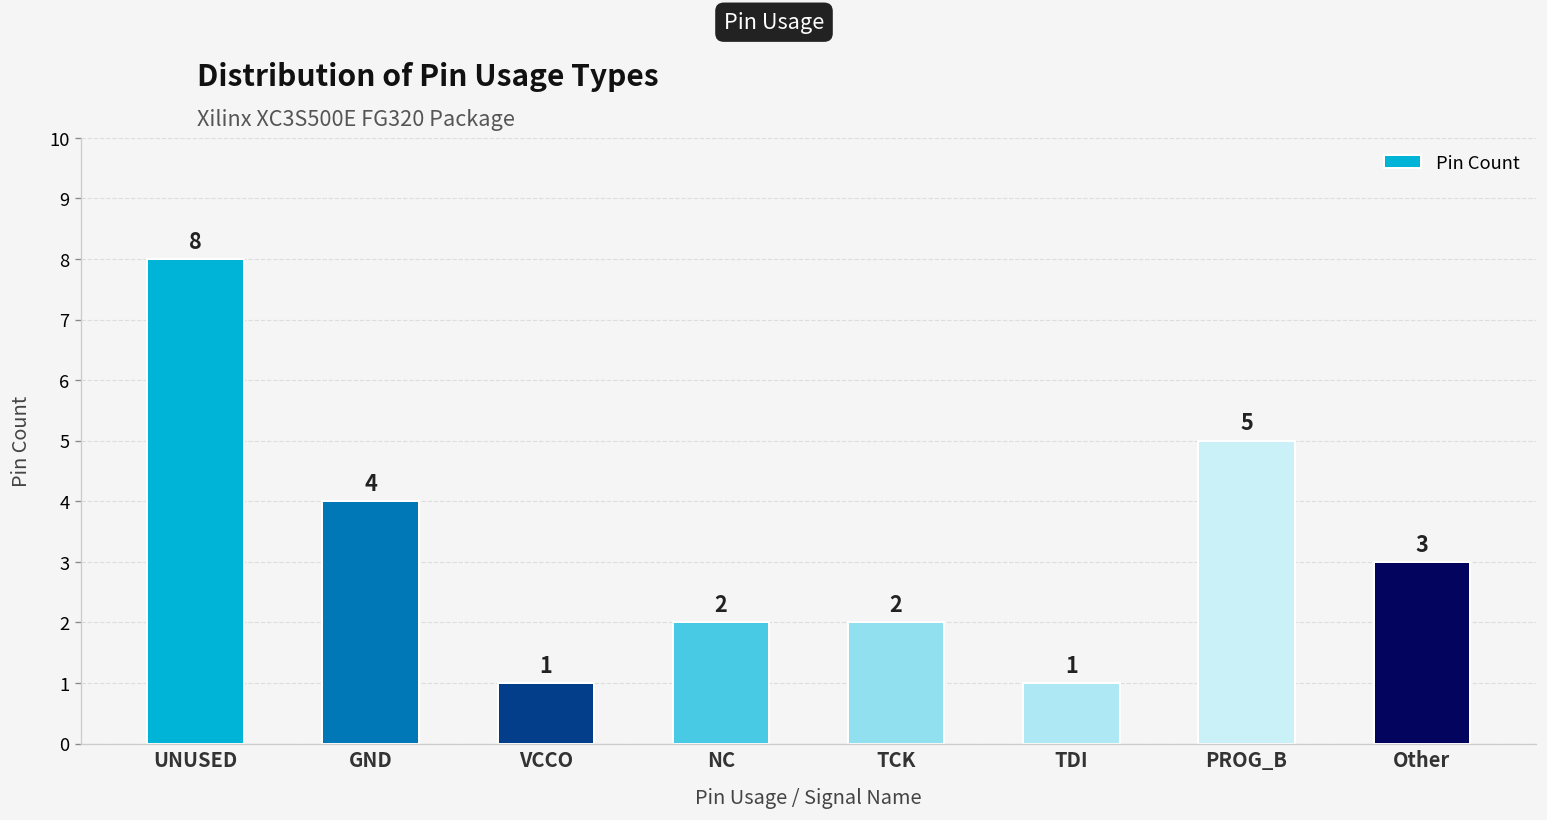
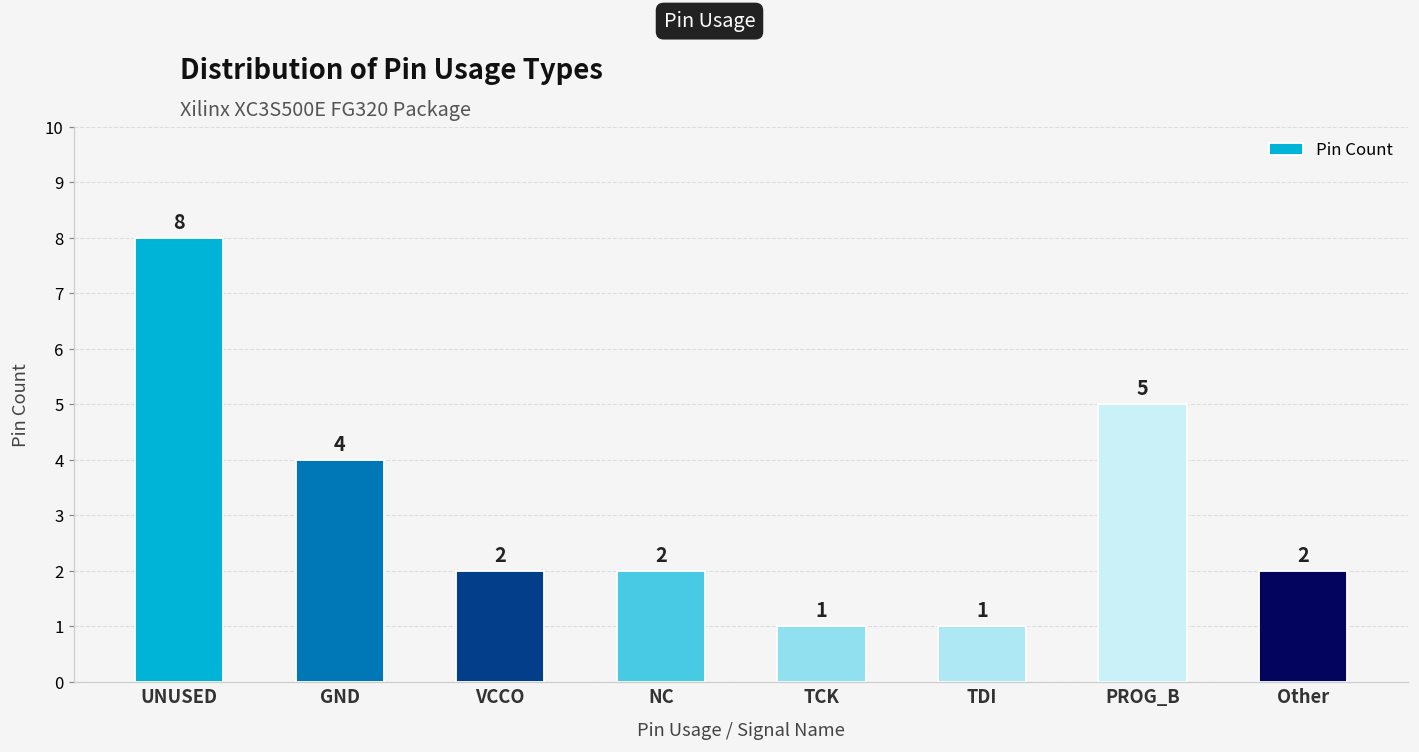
VCCO: 1 -> 2
TCK: 2 -> 1
Other: 3 -> 2
